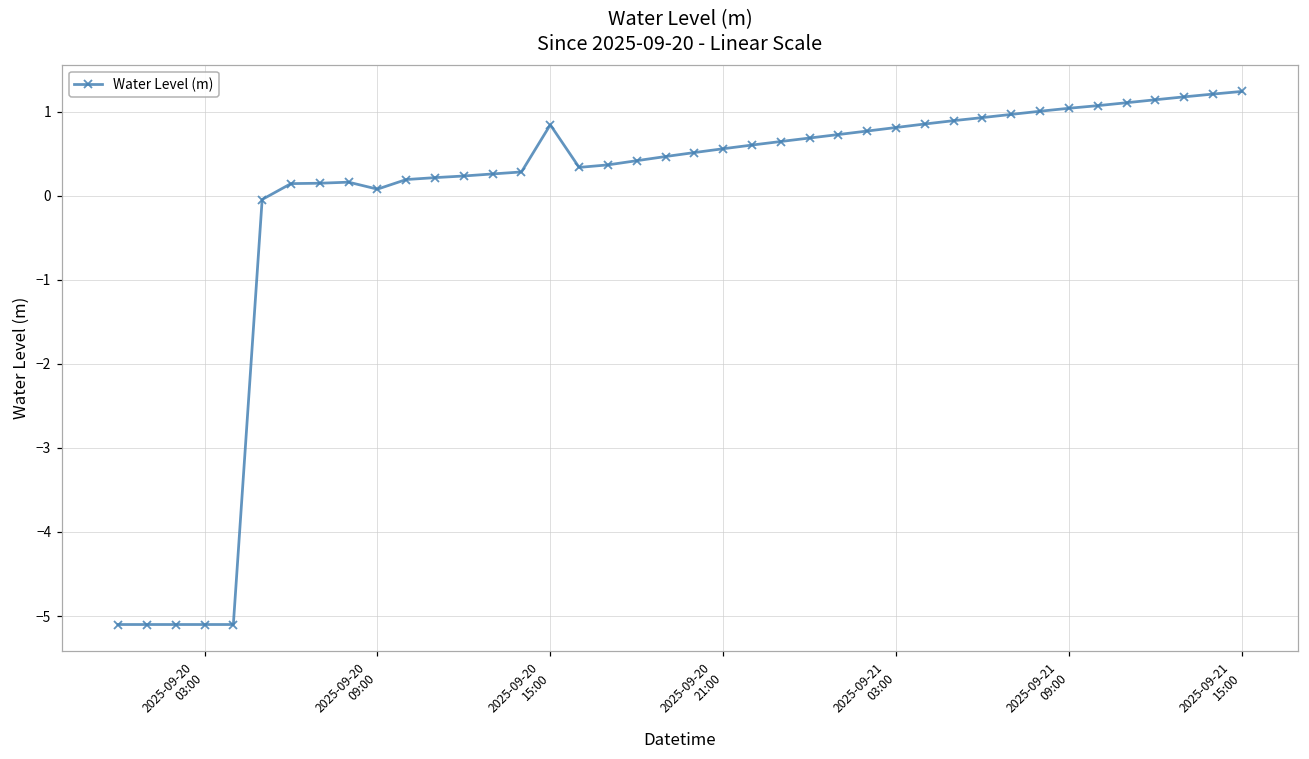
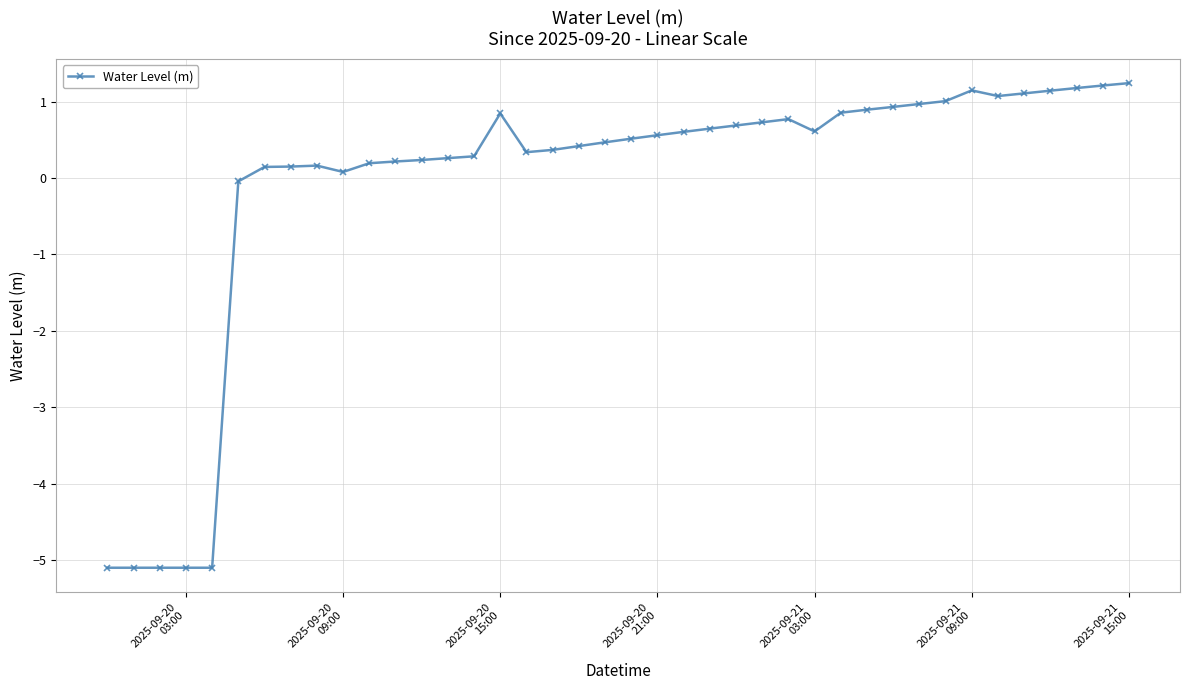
2025-09-21 03:00: 0.8 -> 0.6
2025-09-21 09:00: 1.0 -> 1.1
